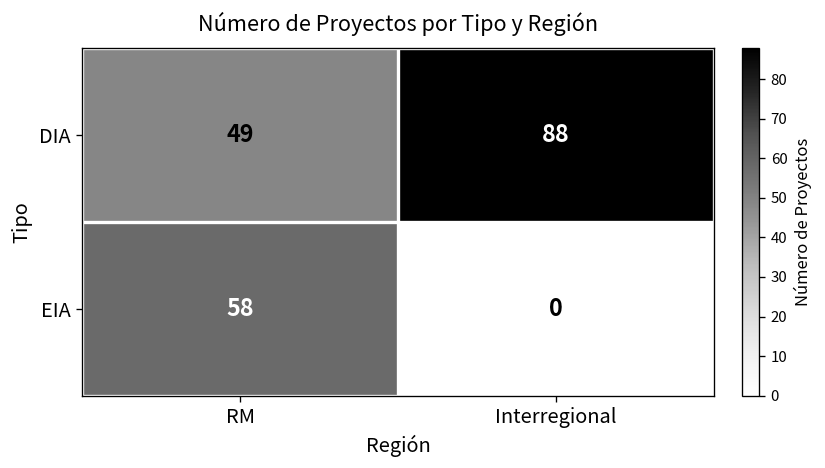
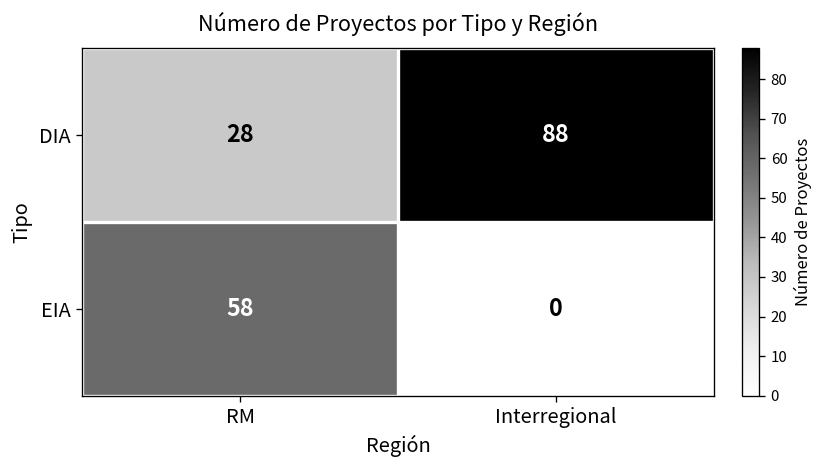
DIA, RM: 49 -> 28
